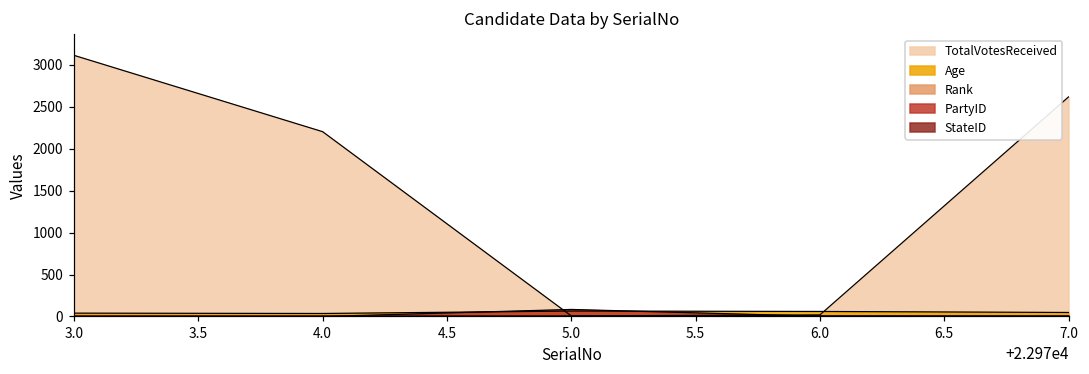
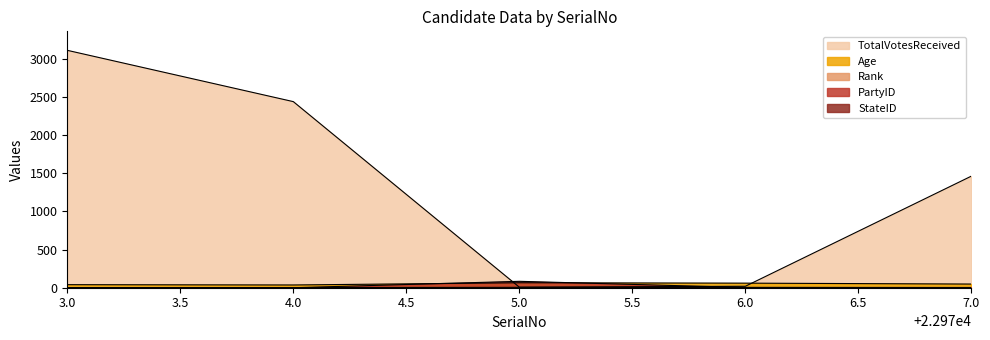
TotalVotesReceived, 4.0: 2200 -> 2400
TotalVotesReceived, 7.0: 2600 -> 1500
